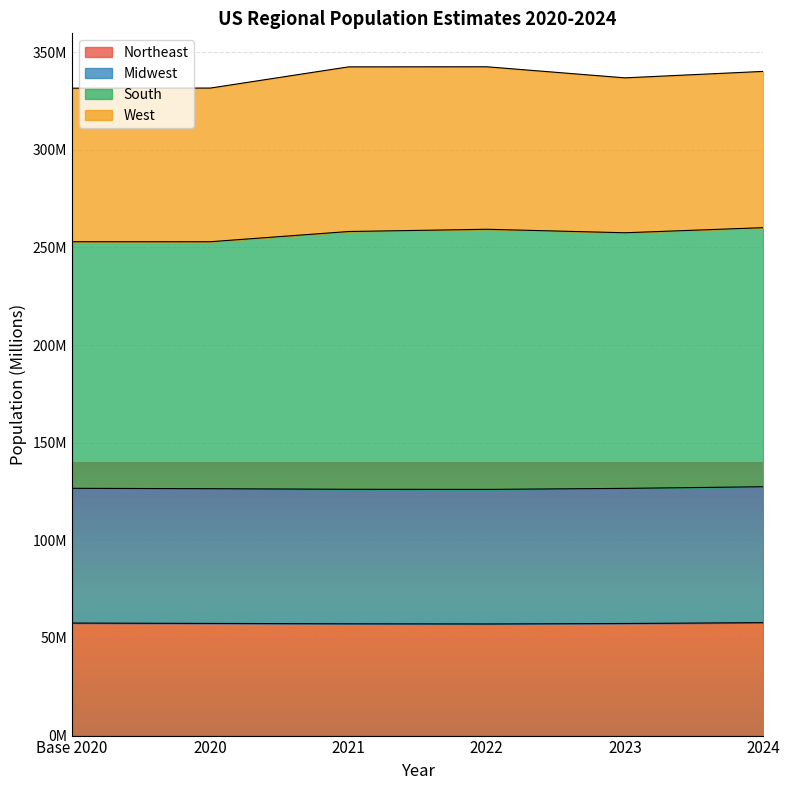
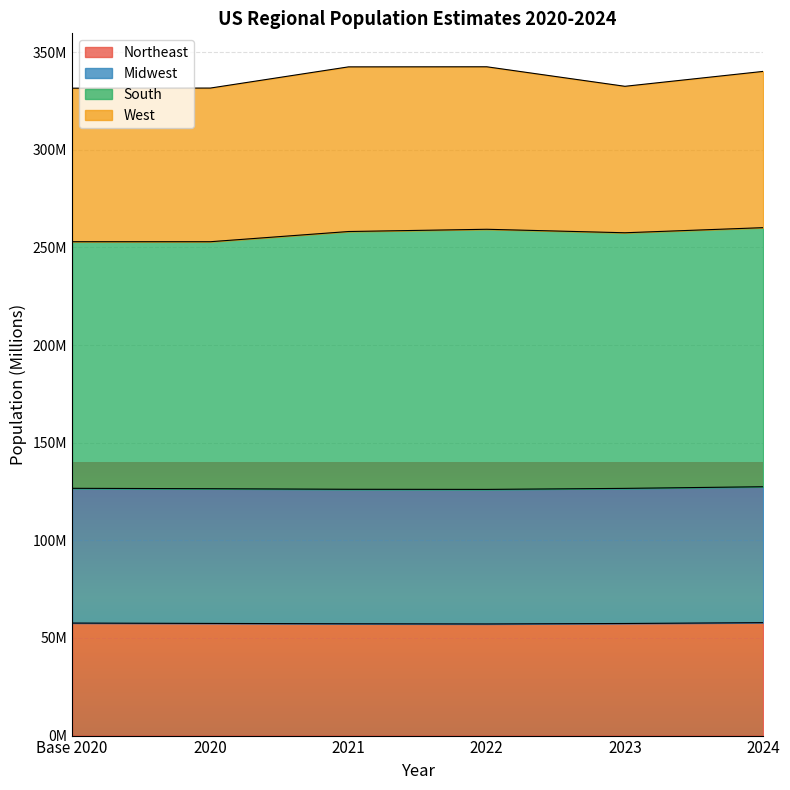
West, 2023: 79000000 -> 75000000
